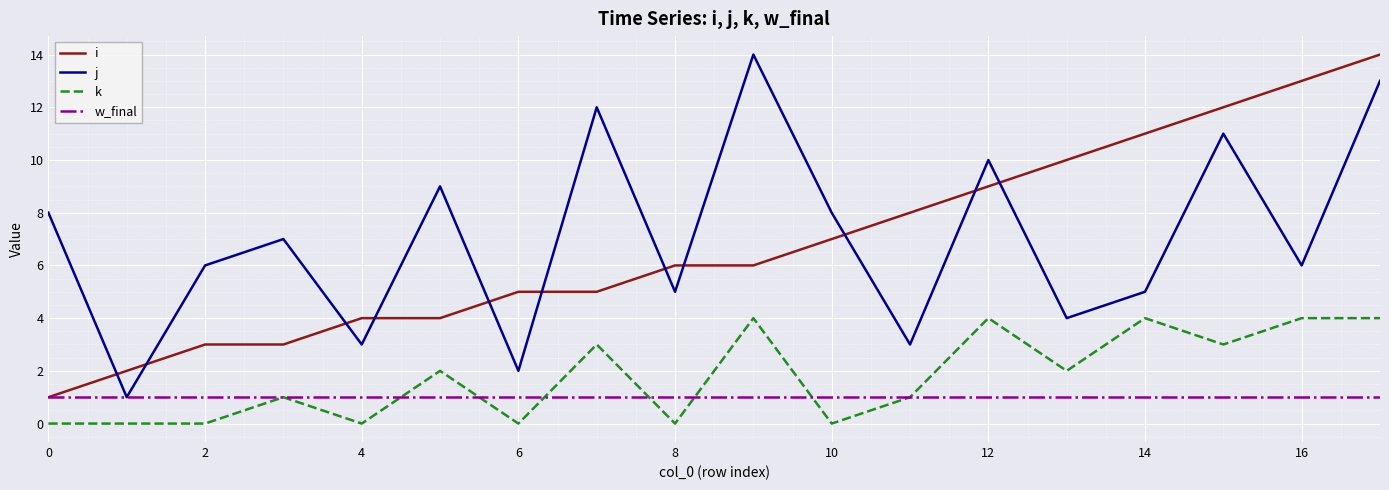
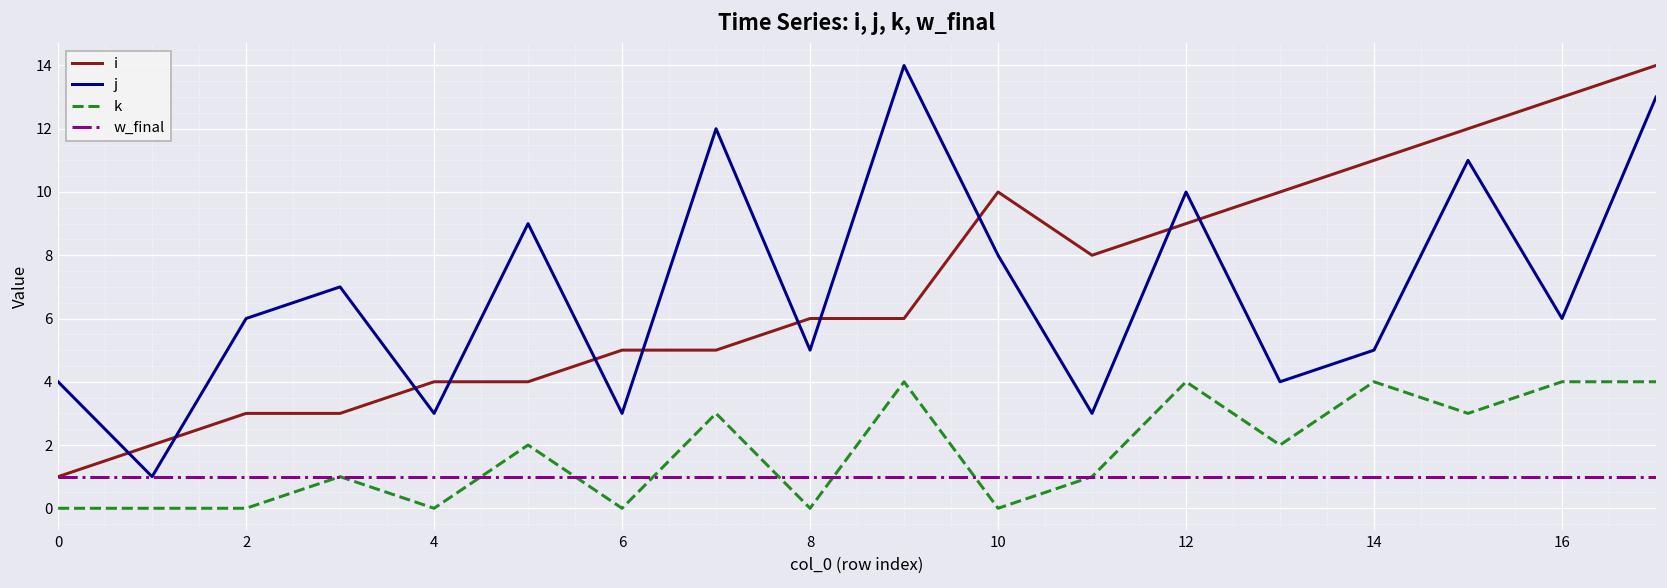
j, 0: 8 -> 4
j, 6: 2 -> 3
i, 10: 7 -> 10
